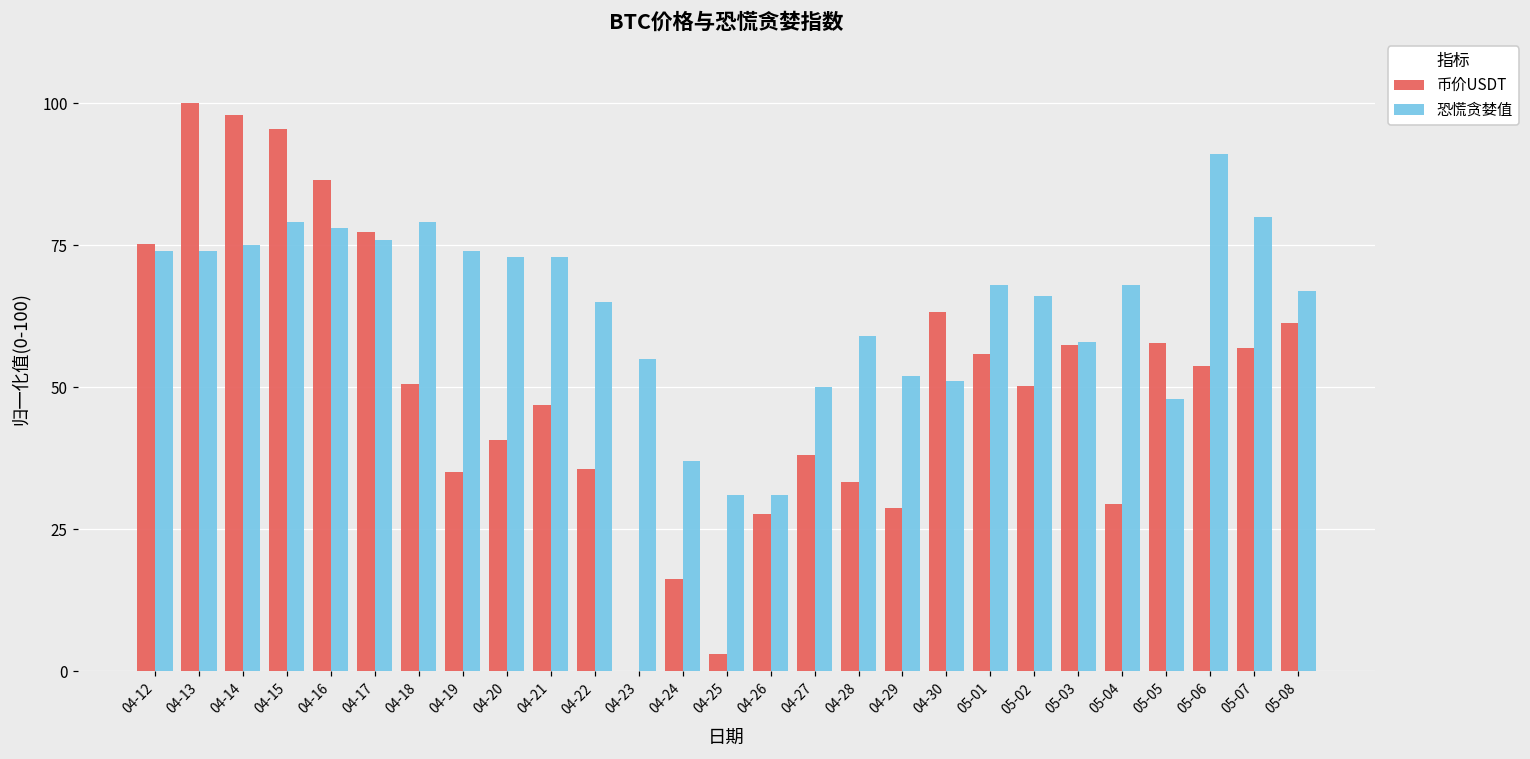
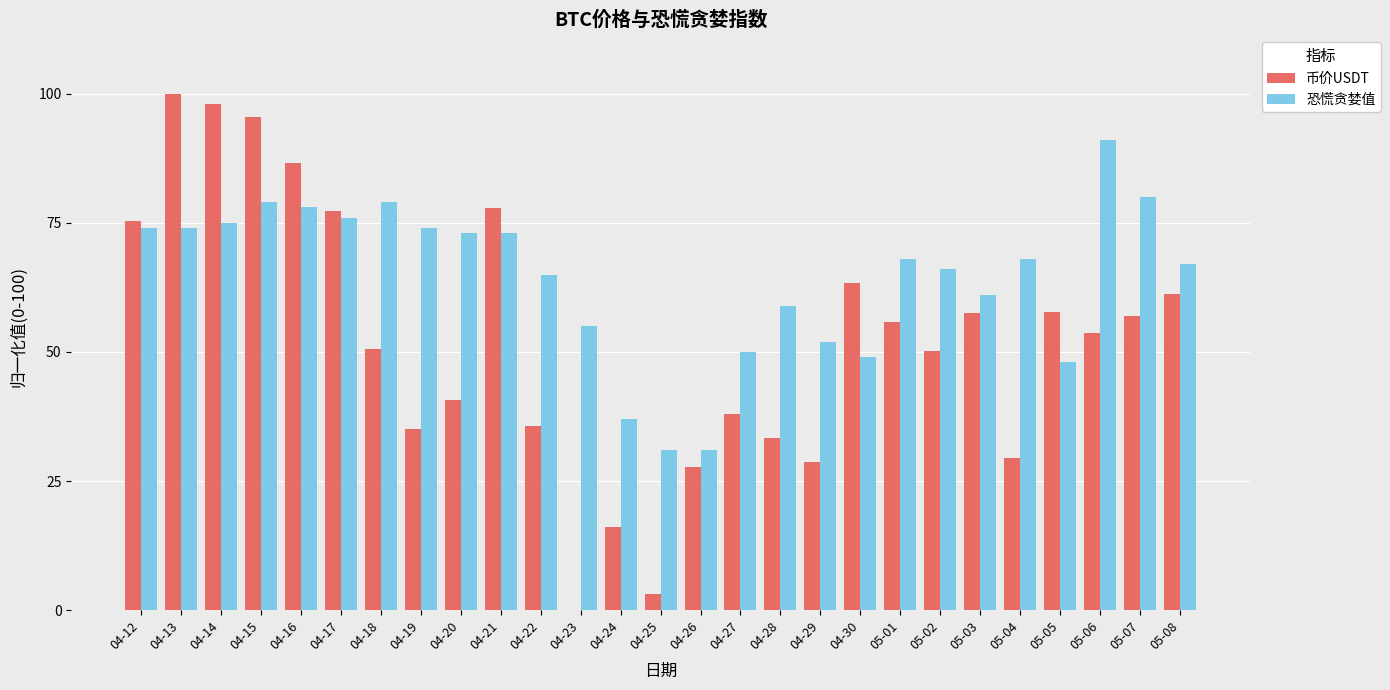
币价USDT, 04-21: 47 -> 78
恐慌贪婪值, 04-30: 51 -> 49
恐慌贪婪值, 05-03: 58 -> 61
